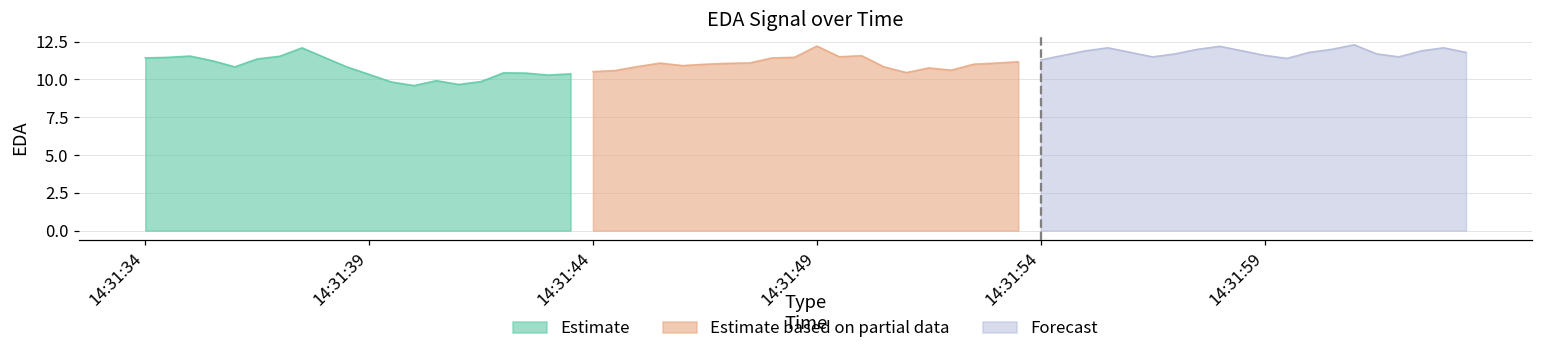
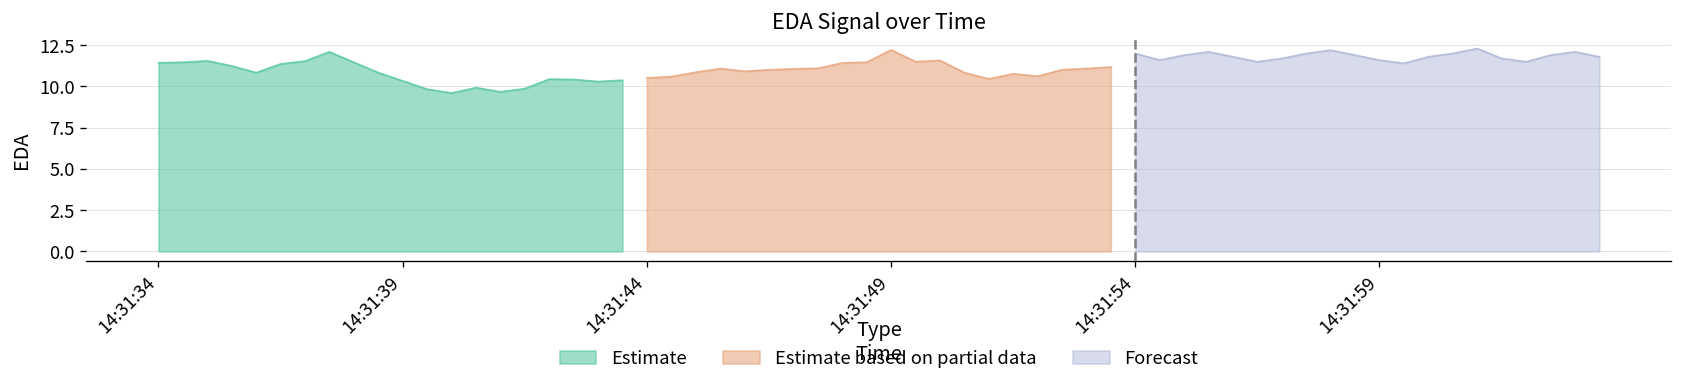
Forecast, 14:31:54: 11.3 -> 12.0
